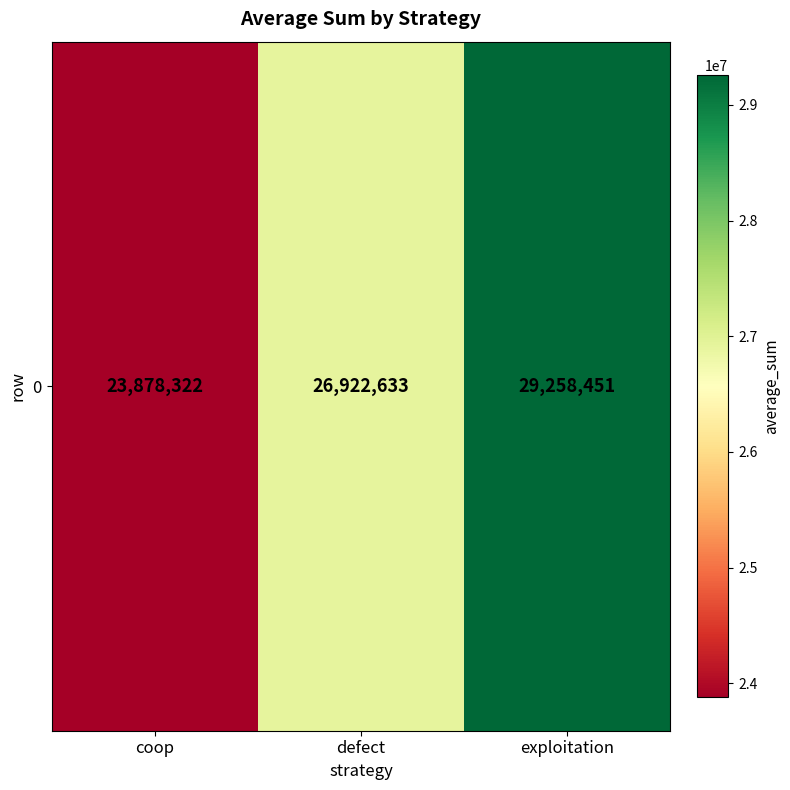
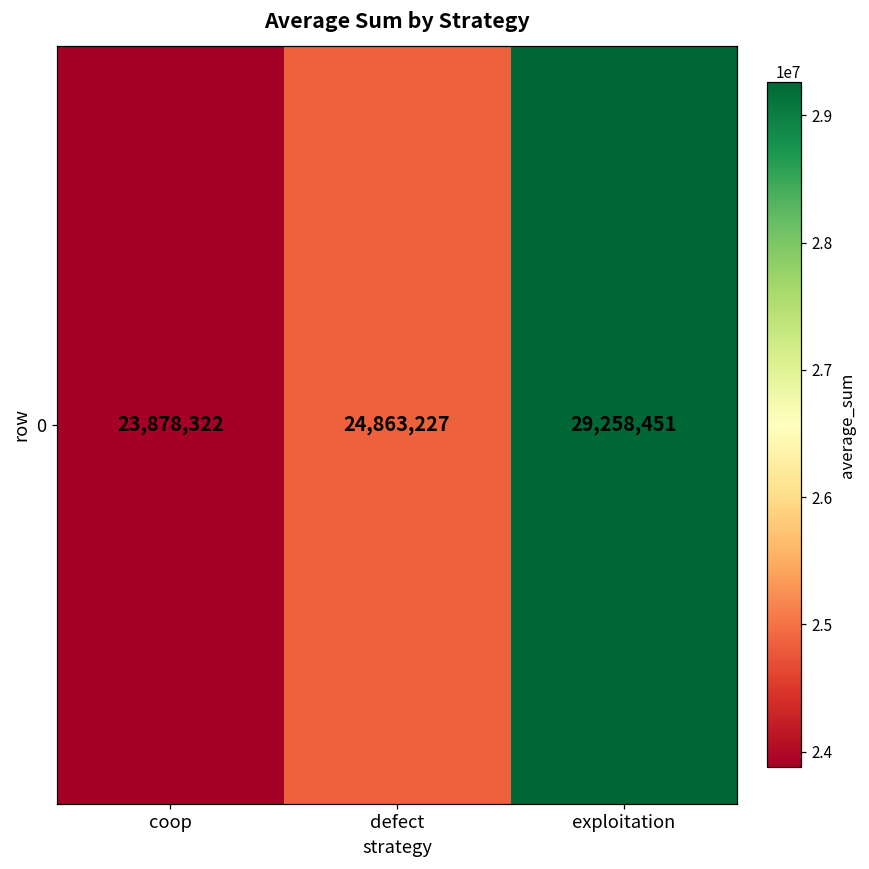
0, defect: 26,922,633 -> 24,863,227
